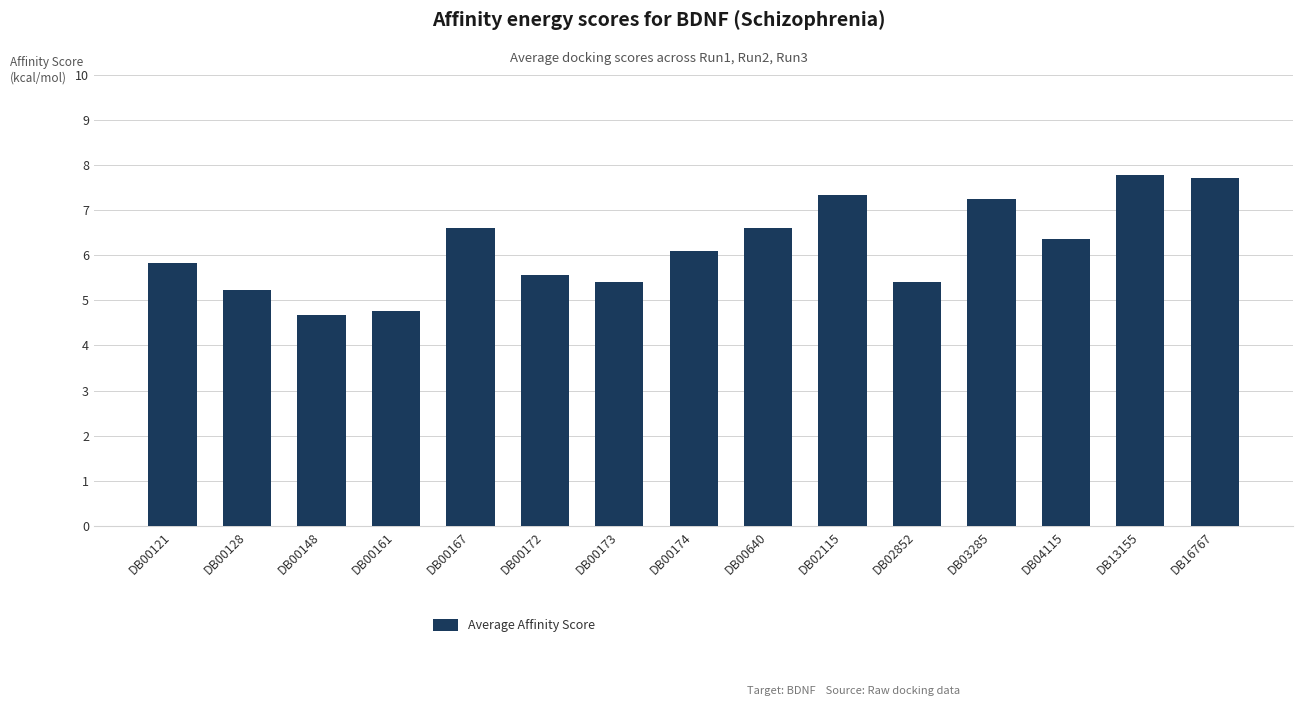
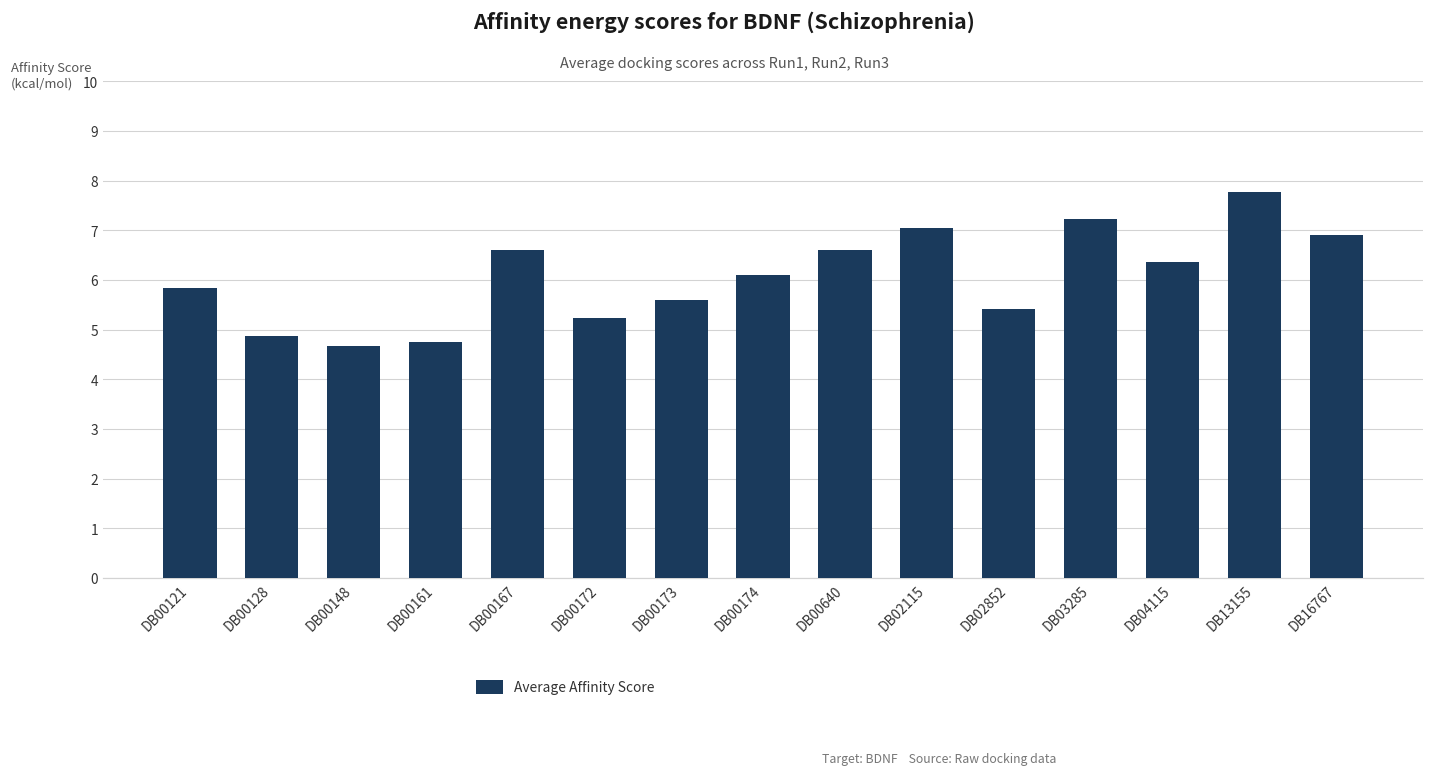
DB00128: 5.2 -> 4.9
DB00172: 5.6 -> 5.2
DB00173: 5.4 -> 5.6
DB02115: 7.3 -> 7.0
DB16767: 7.7 -> 6.9
